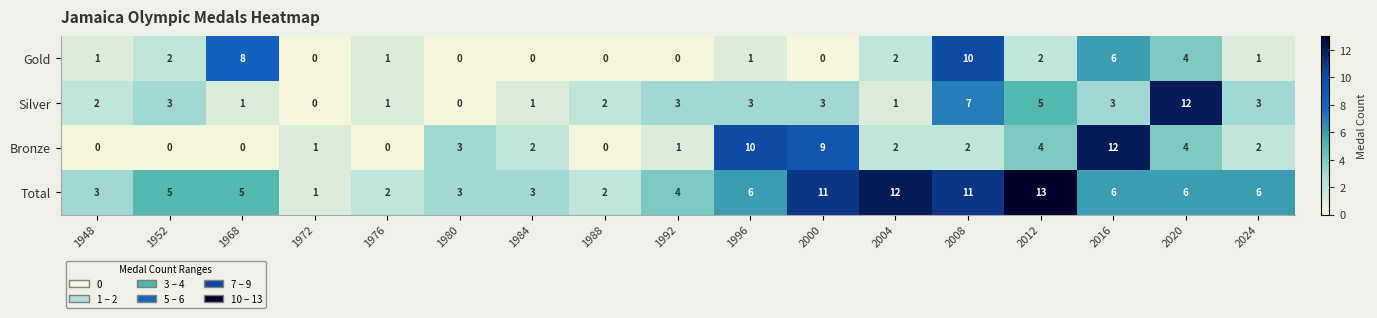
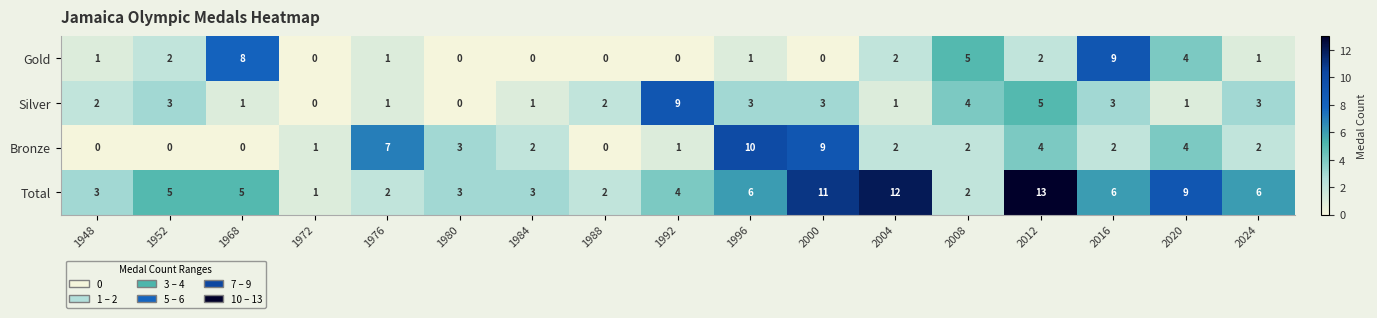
Gold, 2008: 10 -> 5
Gold, 2016: 6 -> 9
Silver, 1992: 3 -> 9
Silver, 2008: 7 -> 4
Silver, 2020: 12 -> 1
Bronze, 1976: 0 -> 7
Bronze, 2016: 12 -> 2
Total, 2008: 11 -> 2
Total, 2020: 6 -> 9
